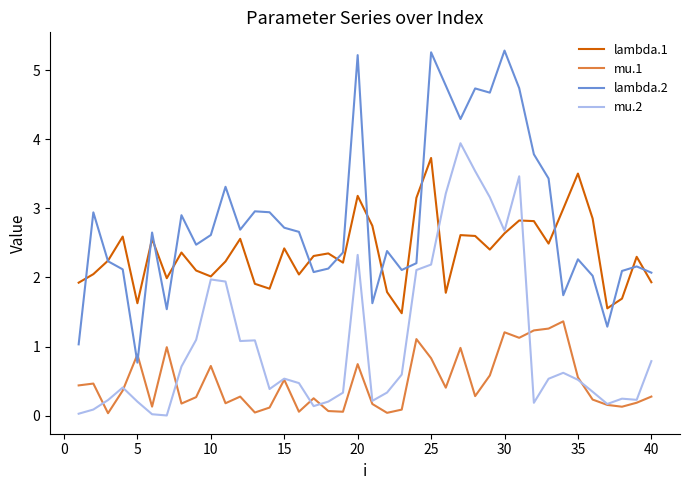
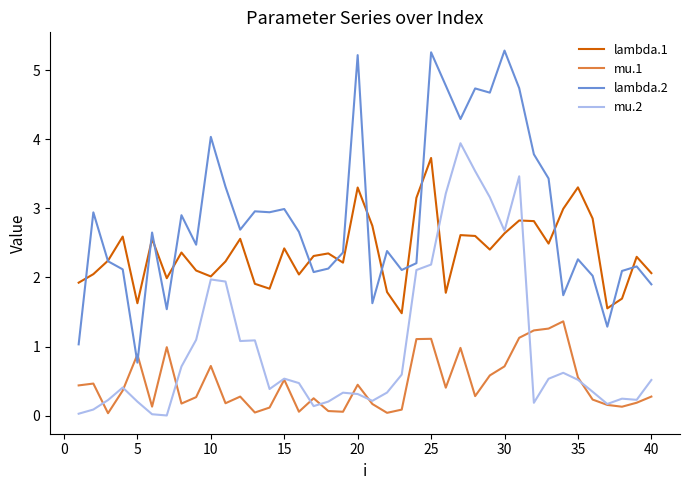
lambda.2, 10: 2.6 -> 4.0
lambda.2, 15: 2.7 -> 3.0
lambda.1, 20: 3.2 -> 3.3
mu.1, 20: 0.7 -> 0.4
mu.2, 20: 2.3 -> 0.3
mu.1, 25: 0.8 -> 1.1
mu.1, 30: 1.2 -> 0.7
lambda.1, 35: 3.5 -> 3.3
lambda.1, 40: 1.9 -> 2.1
lambda.2, 40: 2.1 -> 1.9
mu.2, 40: 0.8 -> 0.5
